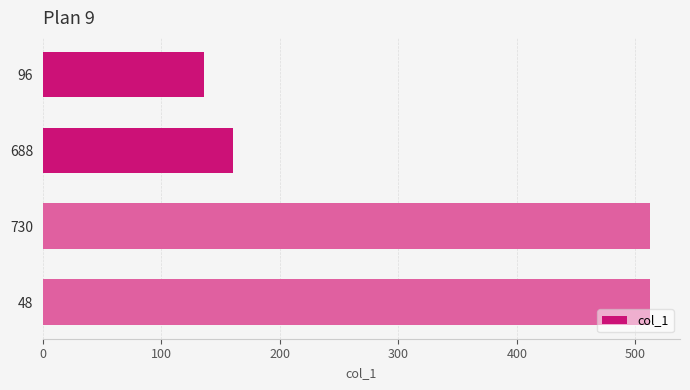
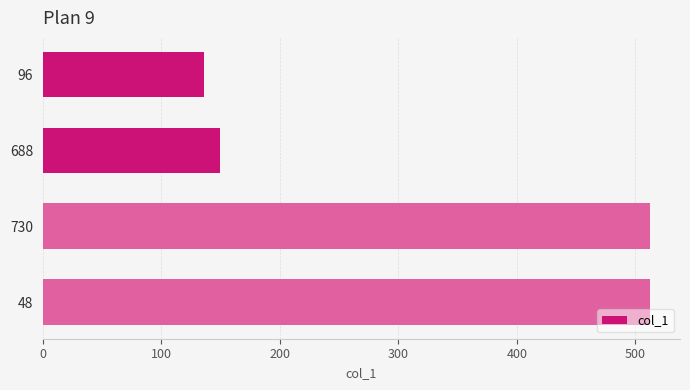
688: 160 -> 149
